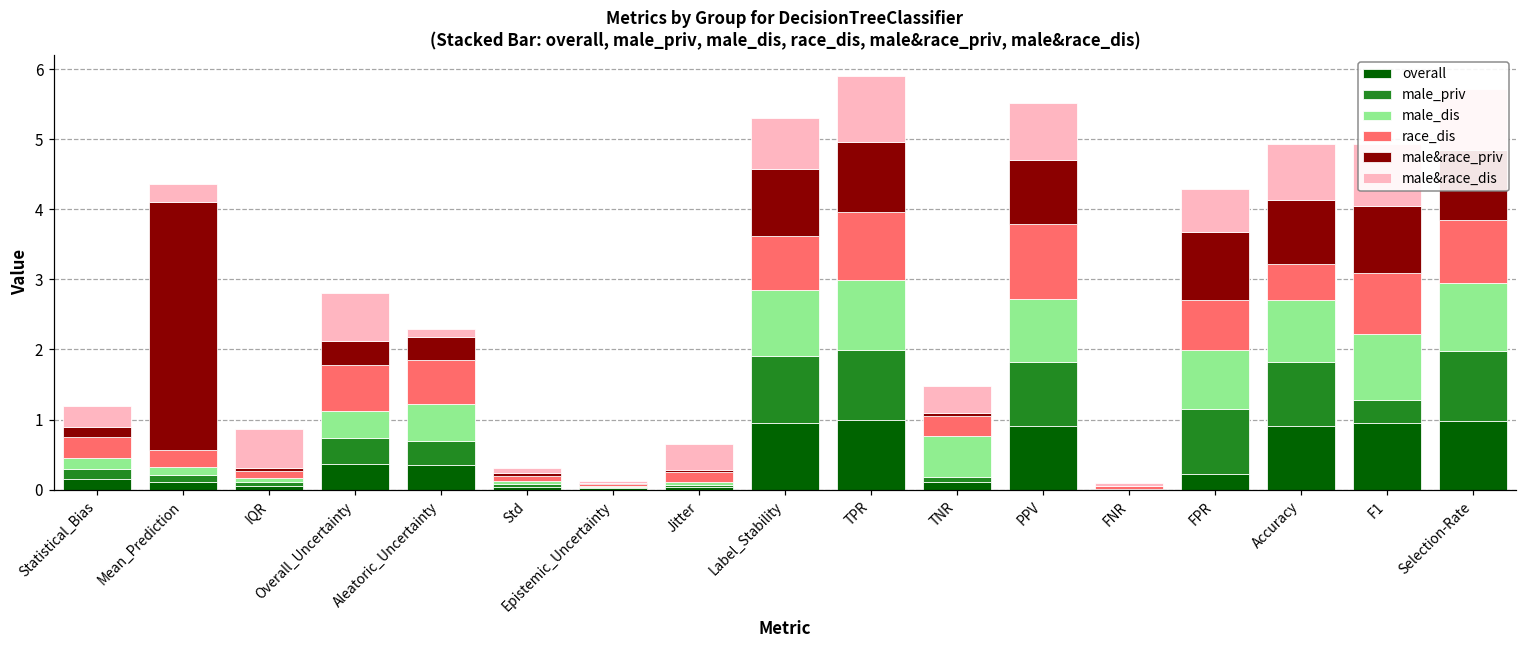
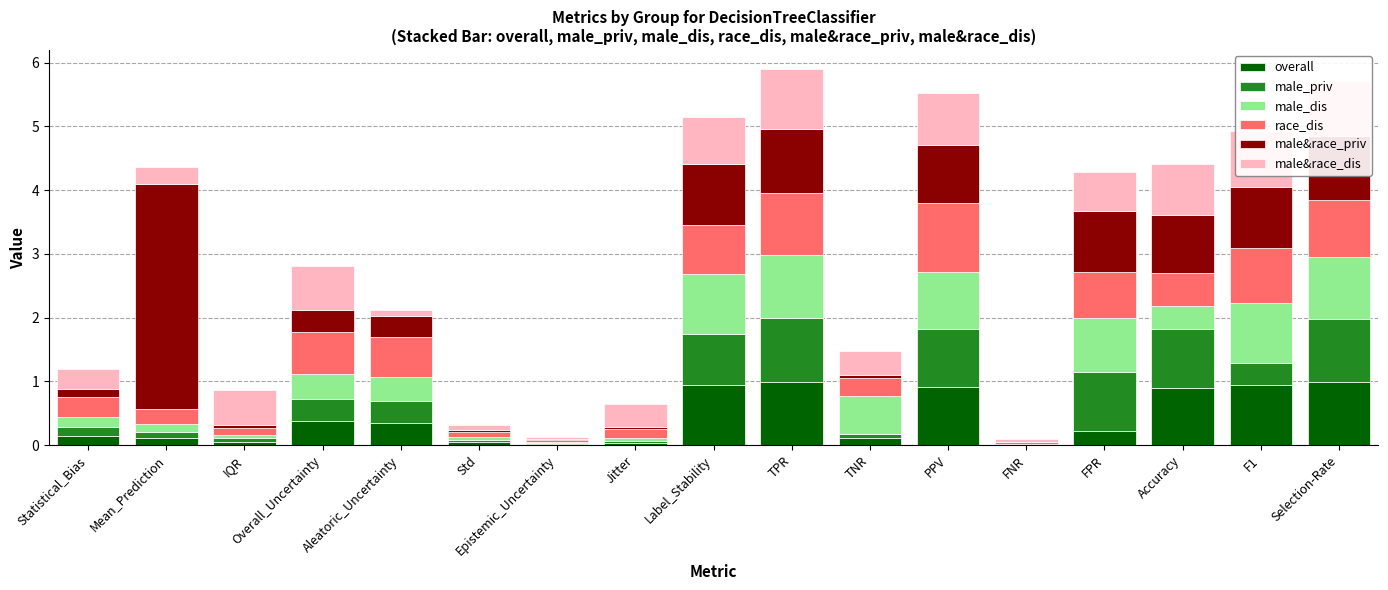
male_dis, Aleatoric_Uncertainty: 0.5 -> 0.4
male_priv, Label_Stability: 1.0 -> 0.8
male_dis, Accuracy: 0.9 -> 0.4
